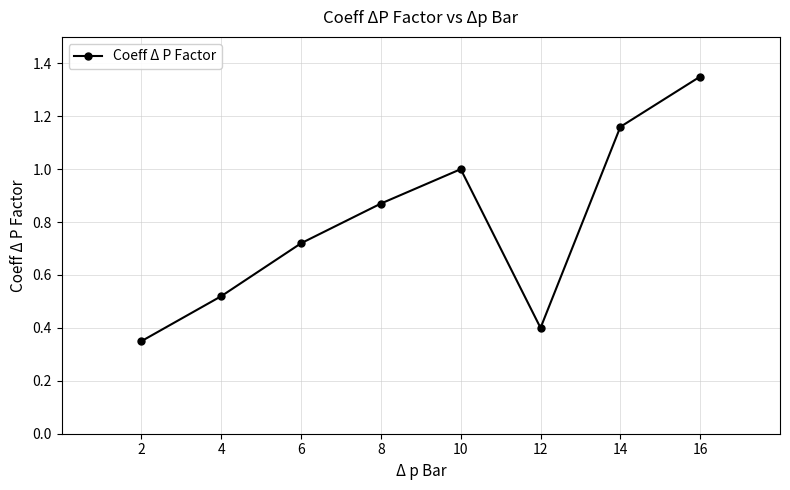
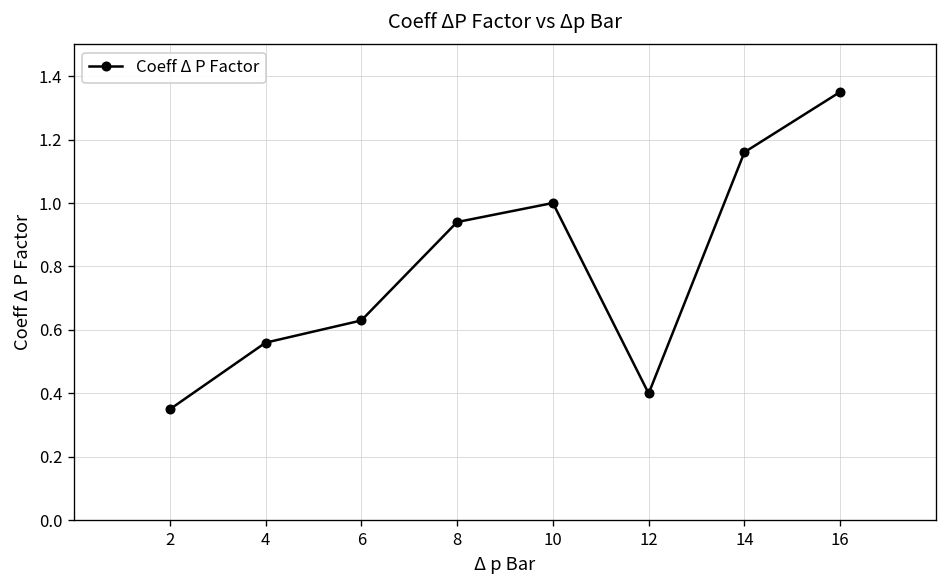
4: 0.52 -> 0.56
6: 0.72 -> 0.63
8: 0.87 -> 0.94
